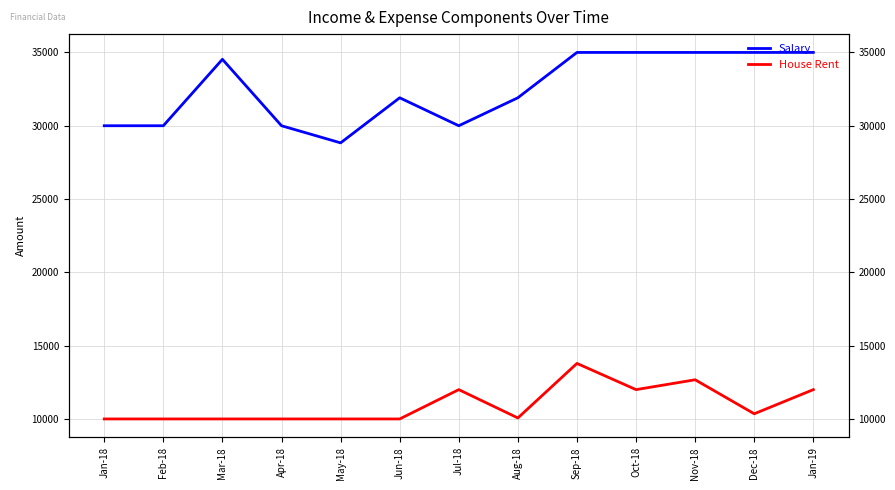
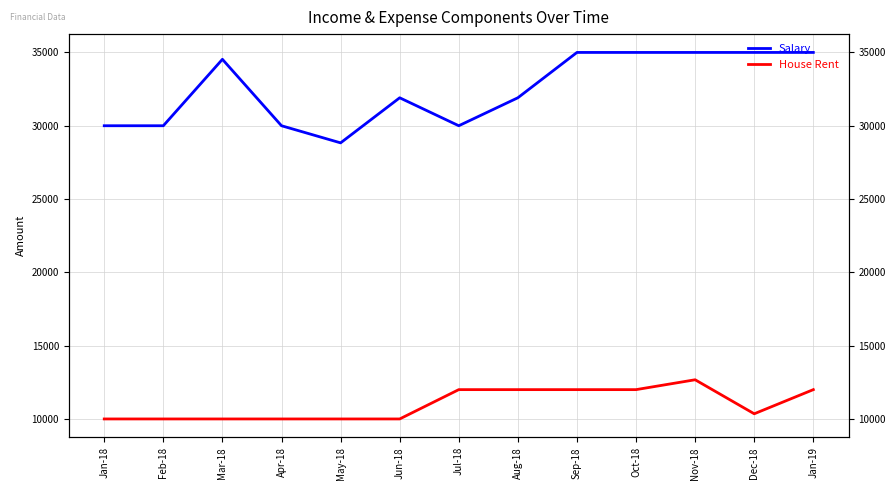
House Rent, Aug-18: 10100 -> 12000
House Rent, Sep-18: 13800 -> 12000
